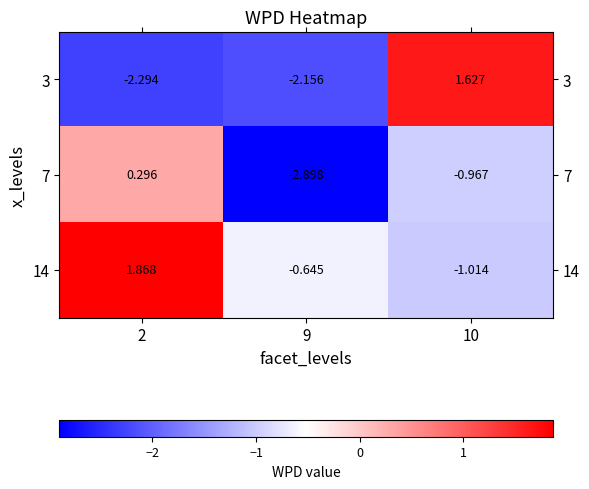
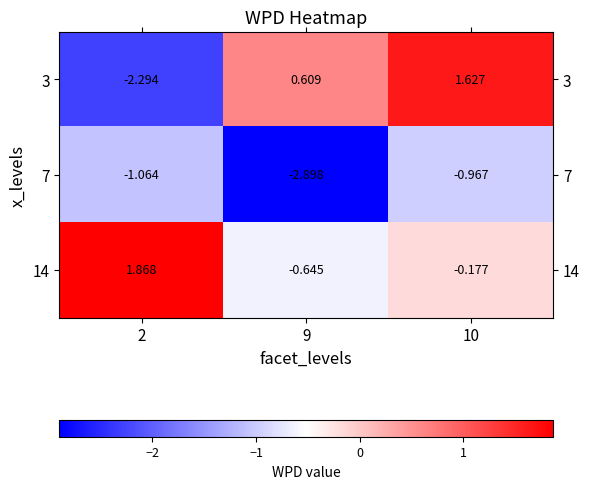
3, 9: -2.156 -> 0.609
7, 2: 0.296 -> -1.064
14, 10: -1.014 -> -0.177
